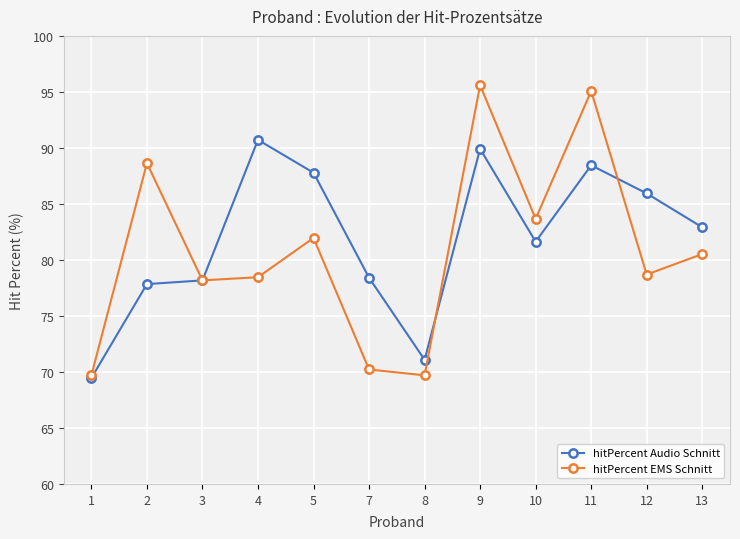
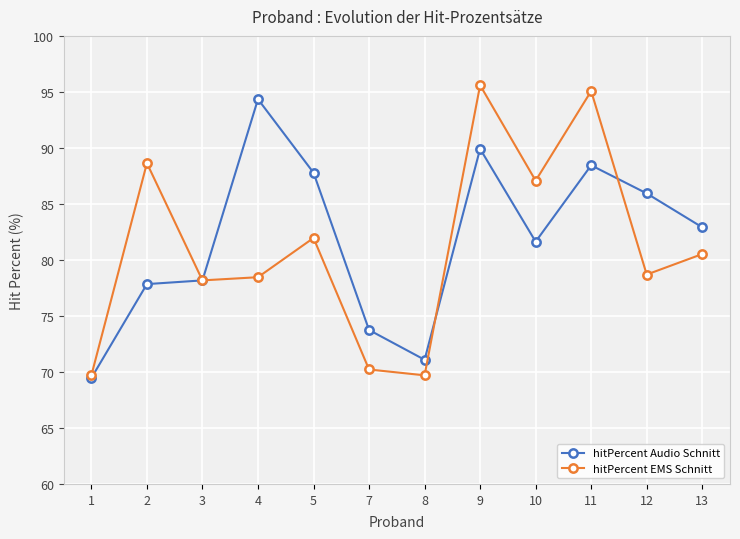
hitPercent Audio Schnitt, 4: 90.7 -> 94.3
hitPercent Audio Schnitt, 7: 78.4 -> 73.7
hitPercent EMS Schnitt, 10: 83.7 -> 87.1
